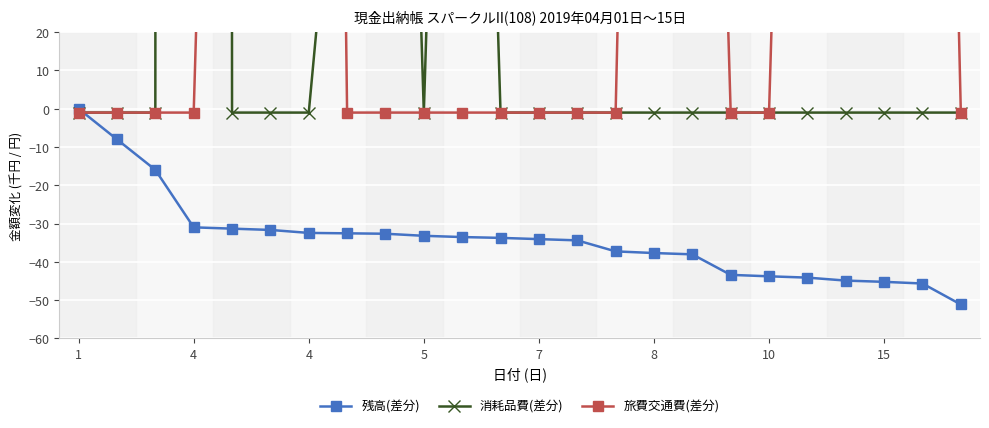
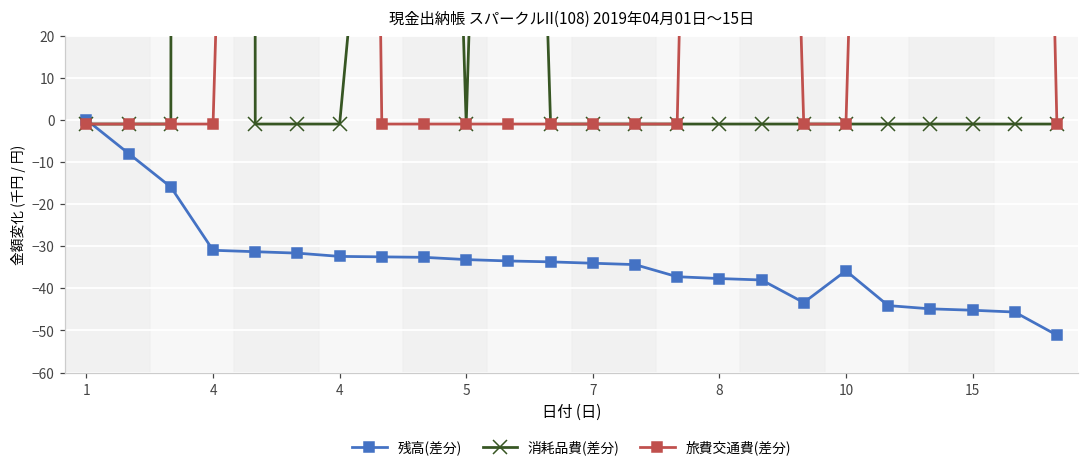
残高(差分), 10: -44 -> -36
